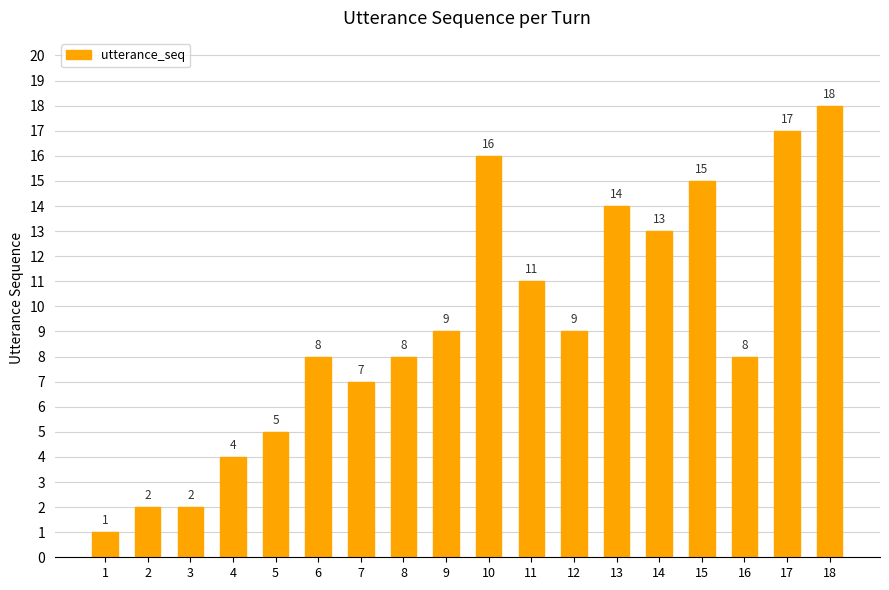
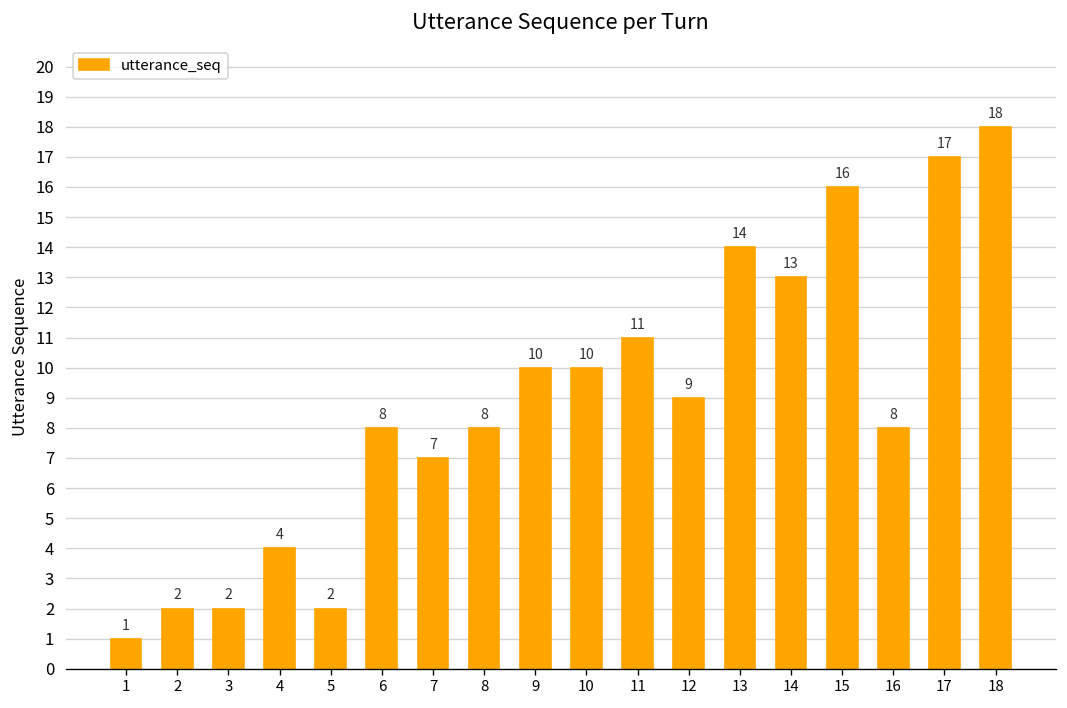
5: 5 -> 2
9: 9 -> 10
10: 16 -> 10
15: 15 -> 16
